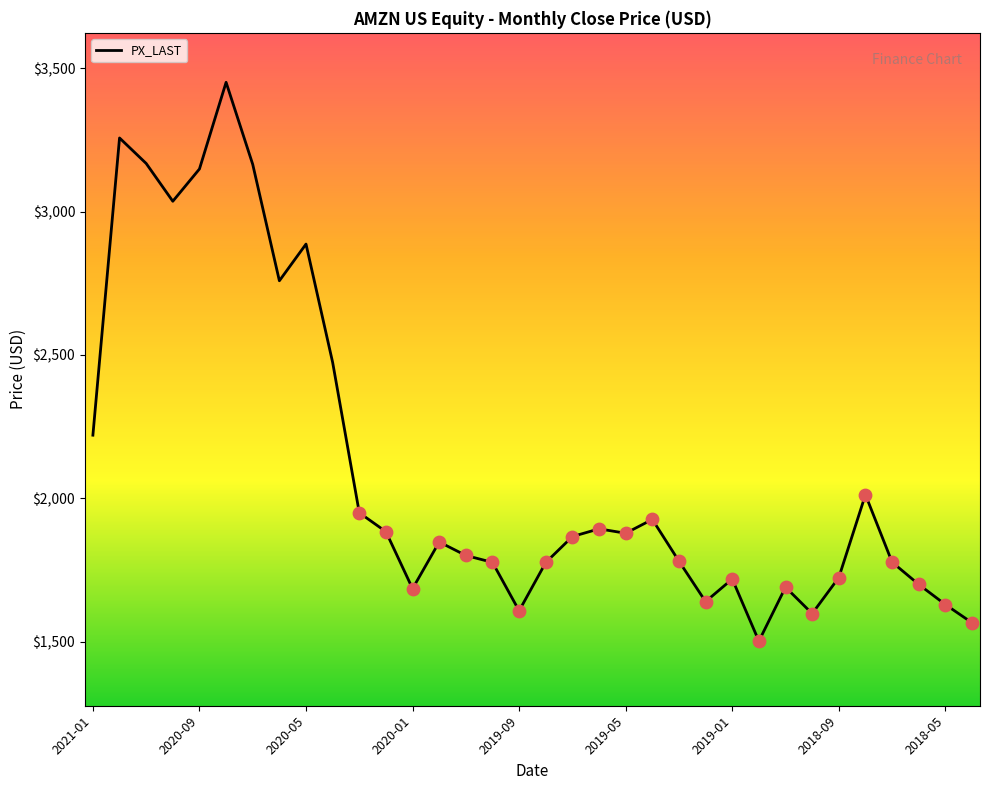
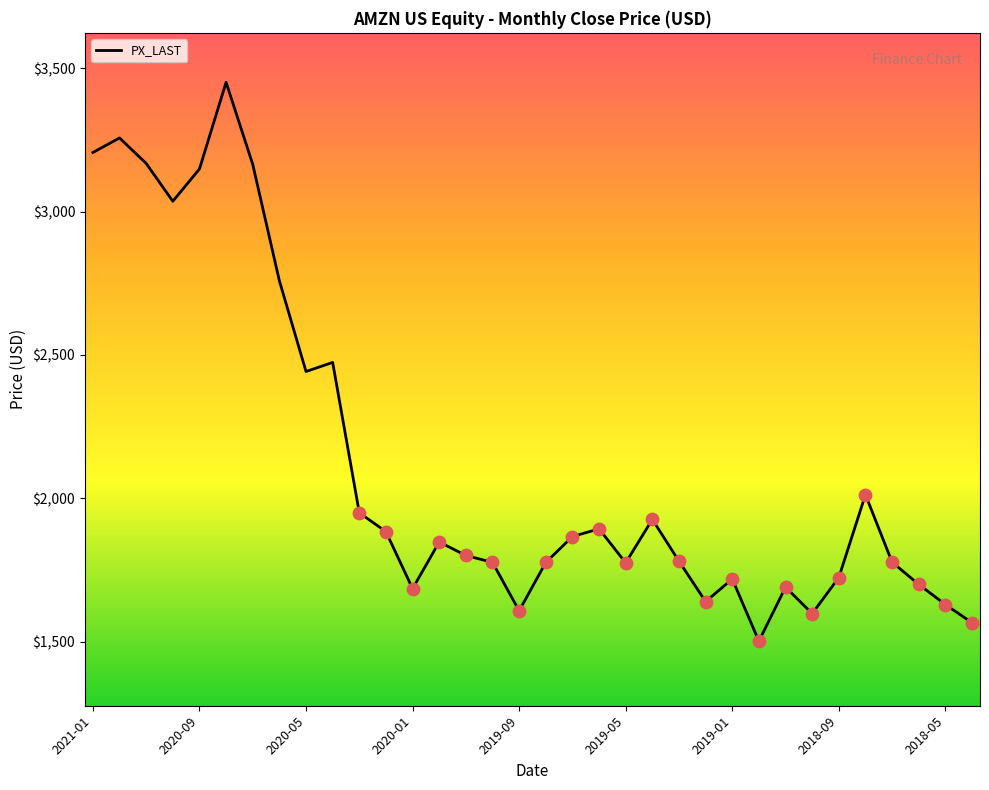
PX_LAST, 2021-01: $2,220 -> $3,210
PX_LAST, 2020-05: $2,890 -> $2,440
PX_LAST, 2019-05: $1,880 -> $1,780
